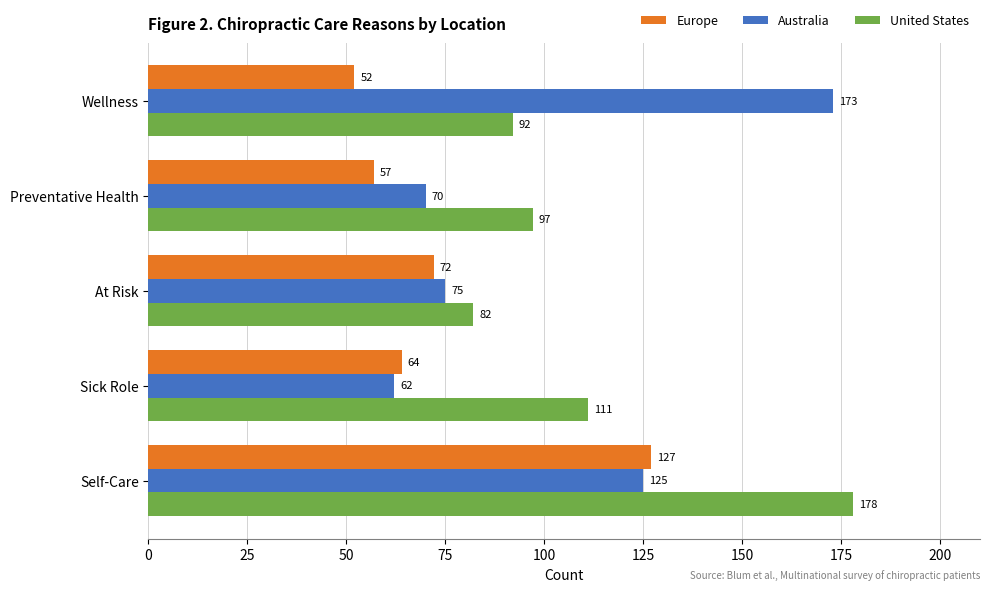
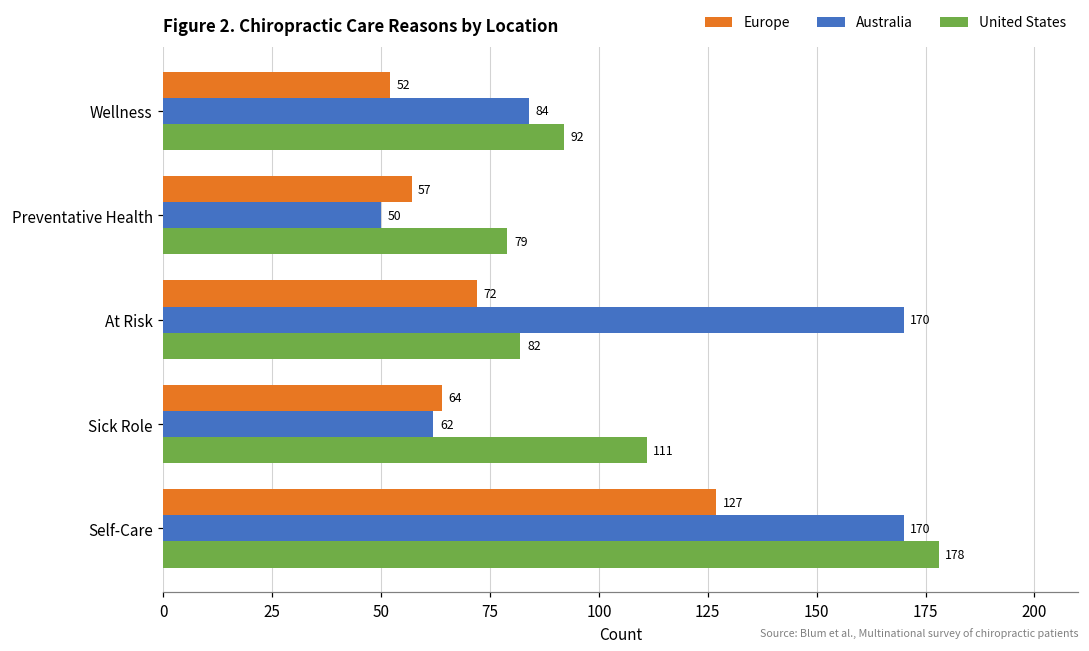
Australia, Wellness: 173 -> 84
Australia, Preventative Health: 70 -> 50
United States, Preventative Health: 97 -> 79
Australia, At Risk: 75 -> 170
Australia, Self-Care: 125 -> 170
